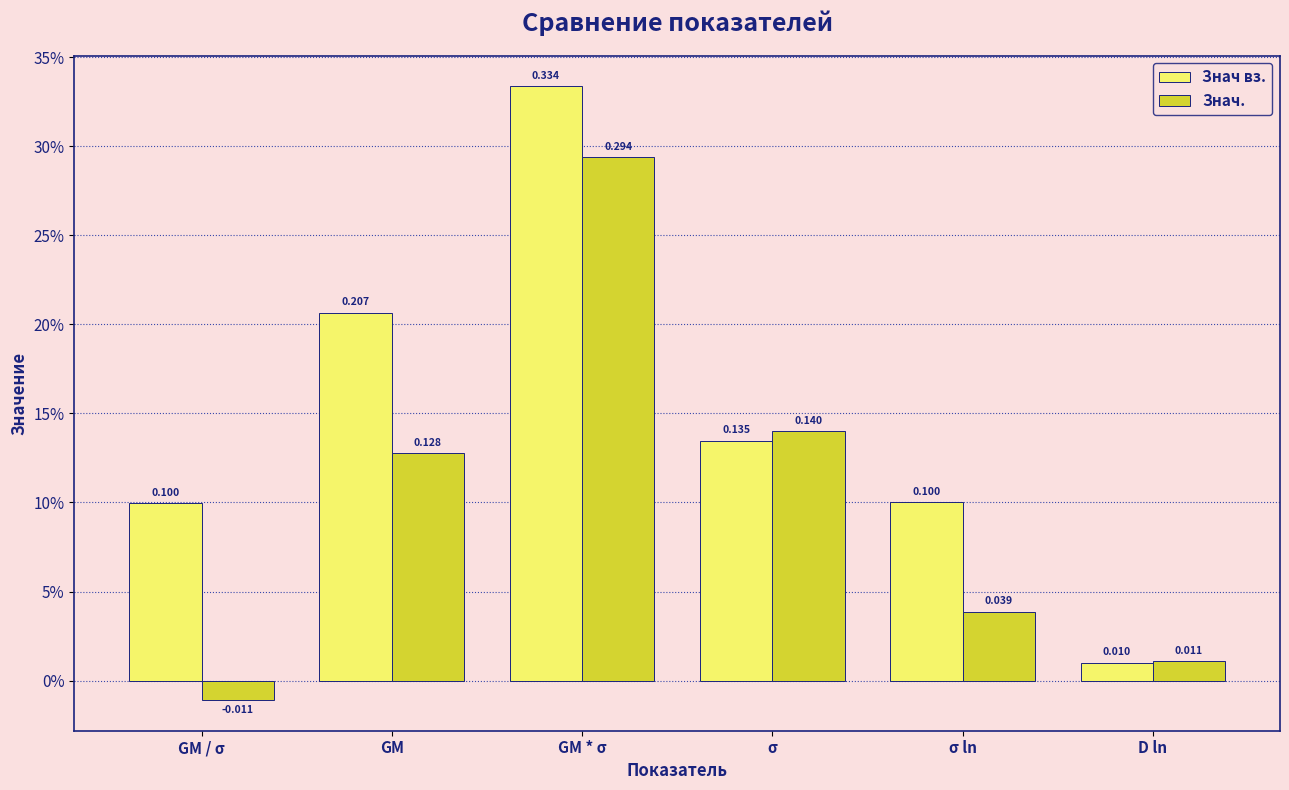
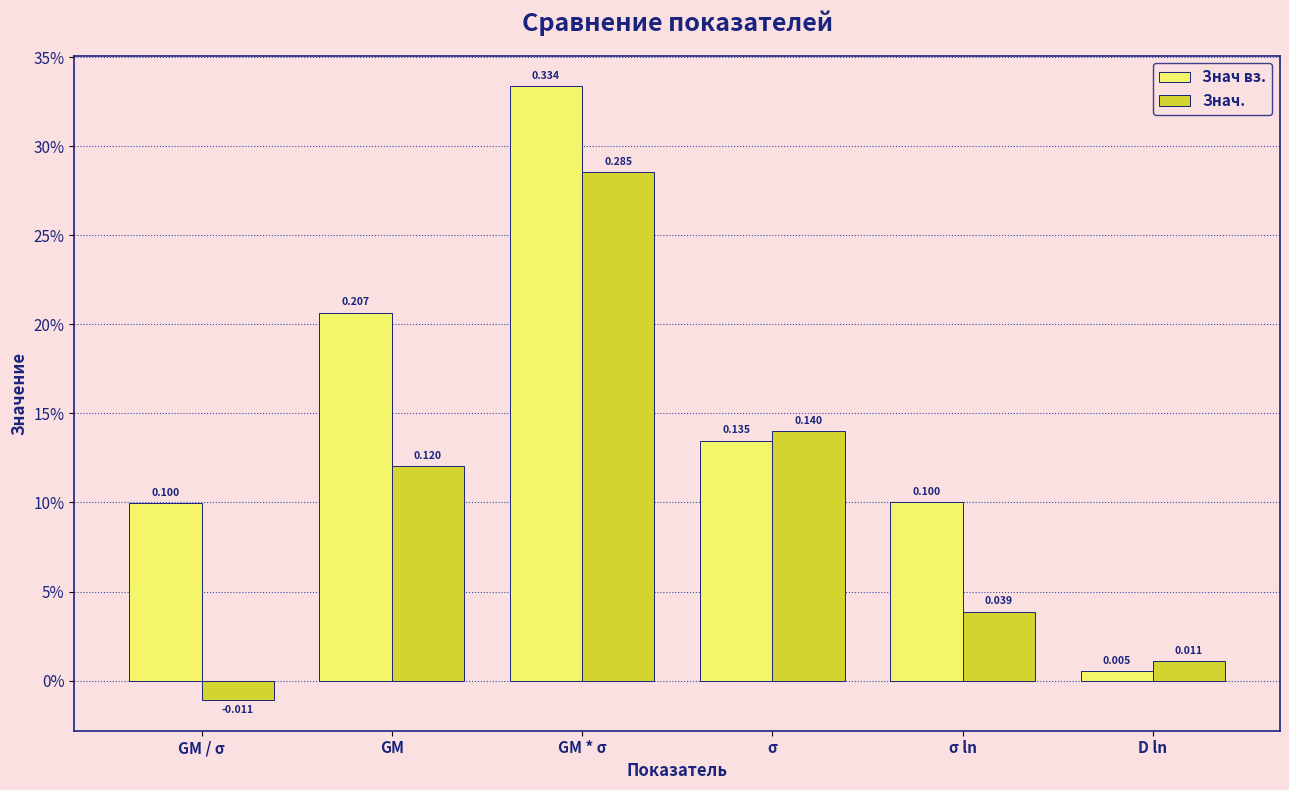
Знач., GM: 0.128 -> 0.120
Знач., GM * σ: 0.294 -> 0.285
Знач вз., D ln: 0.010 -> 0.005
